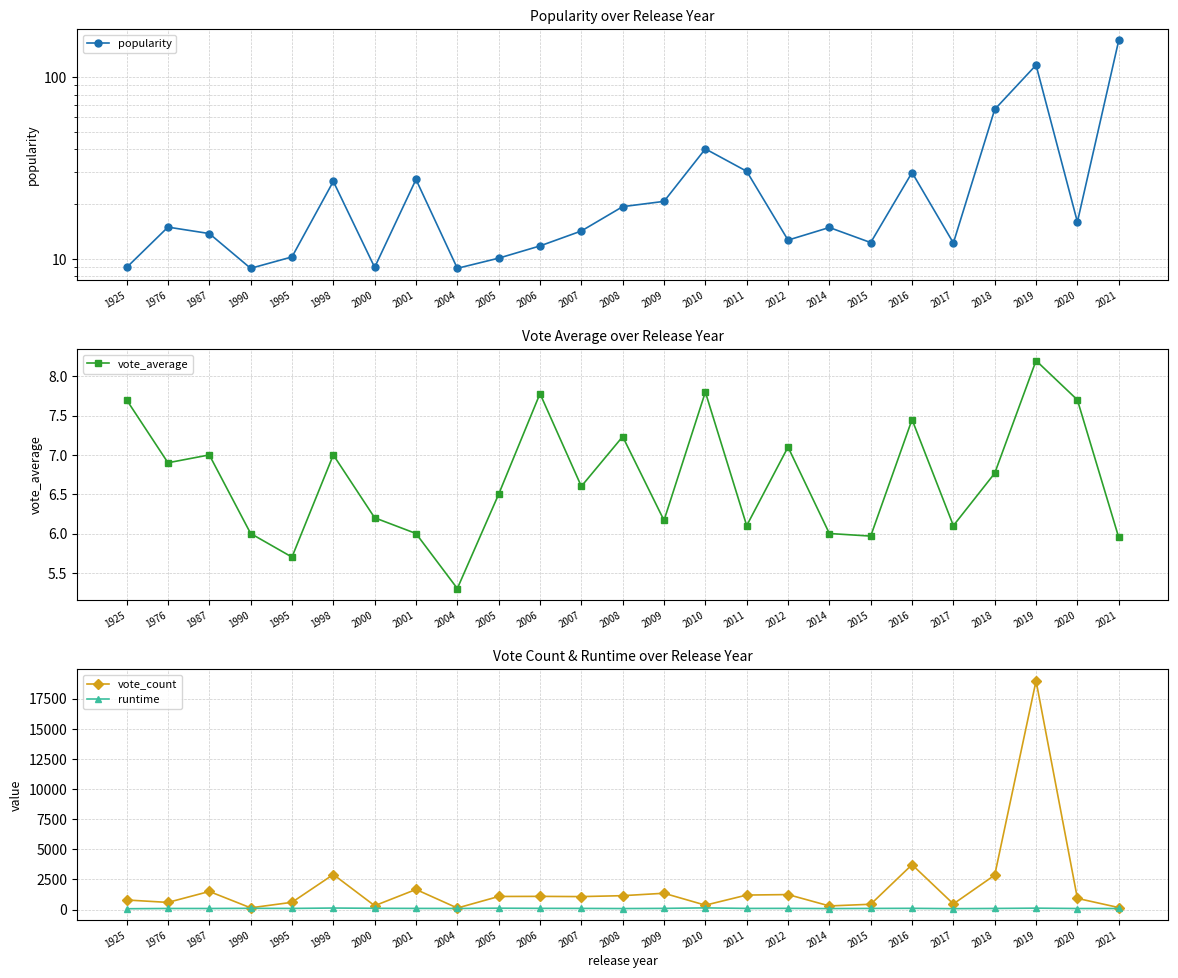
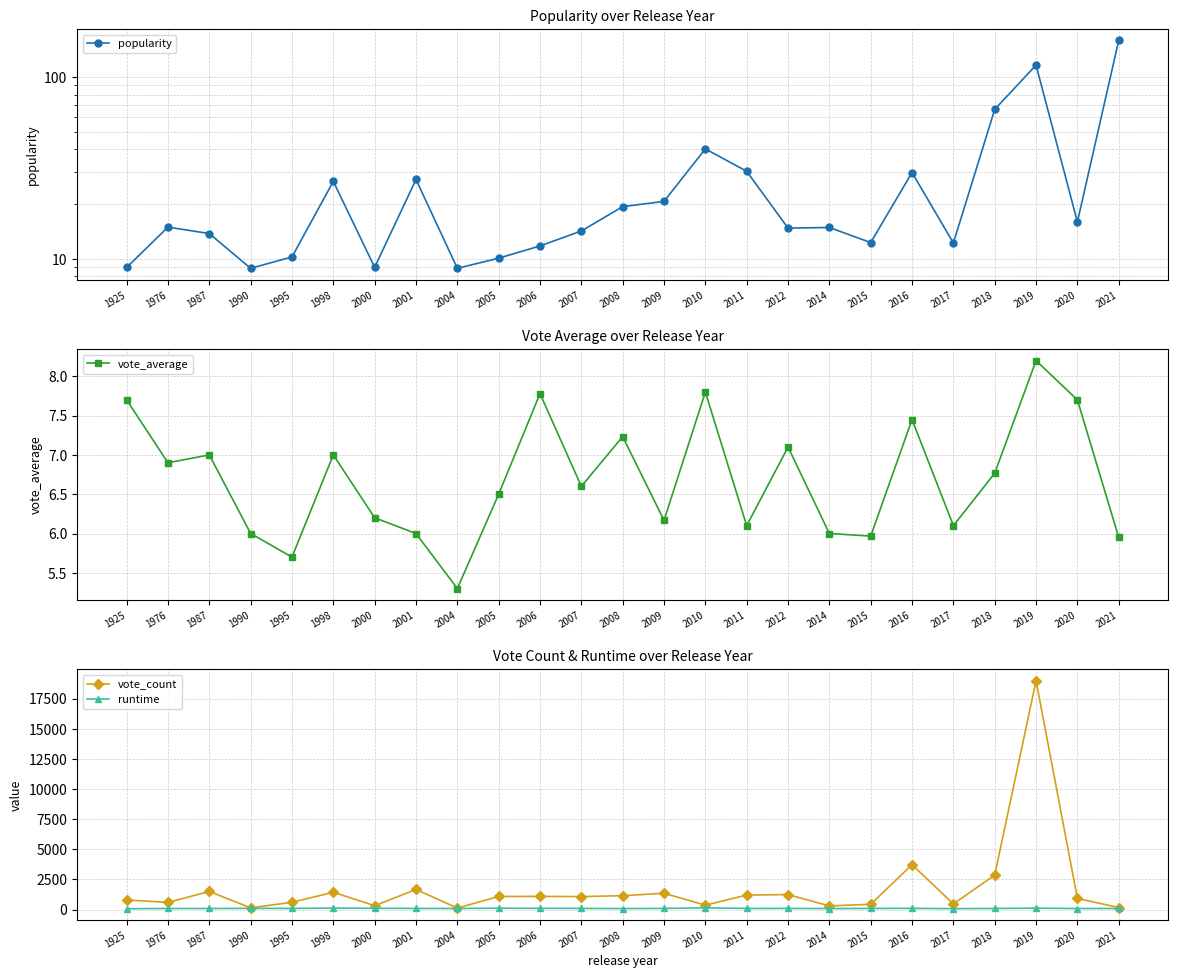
Popularity over Release Year, 2012: 13 -> 15
Vote Count & Runtime over Release Year, vote_count, 1998: 2900 -> 1400
